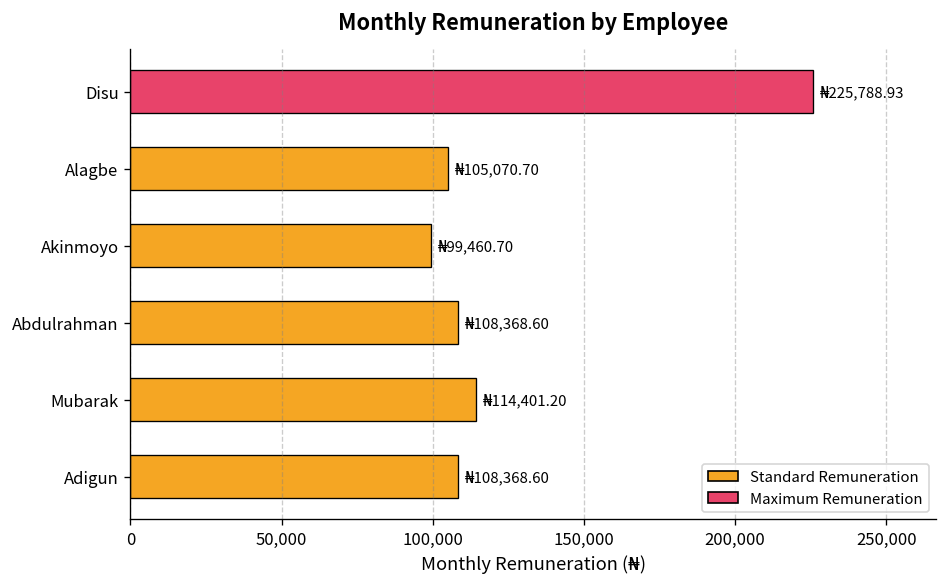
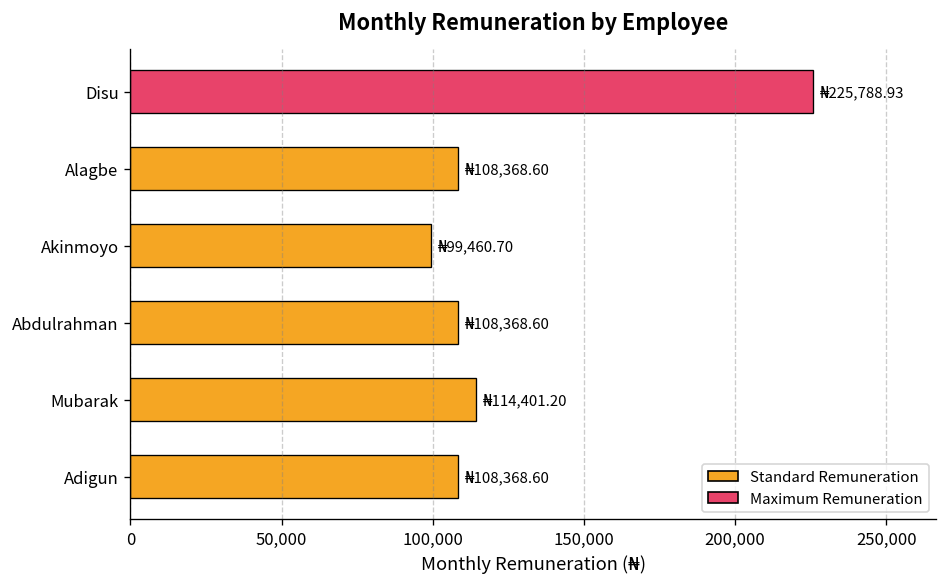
Alagbe: 105,070.70 -> 108,368.60
